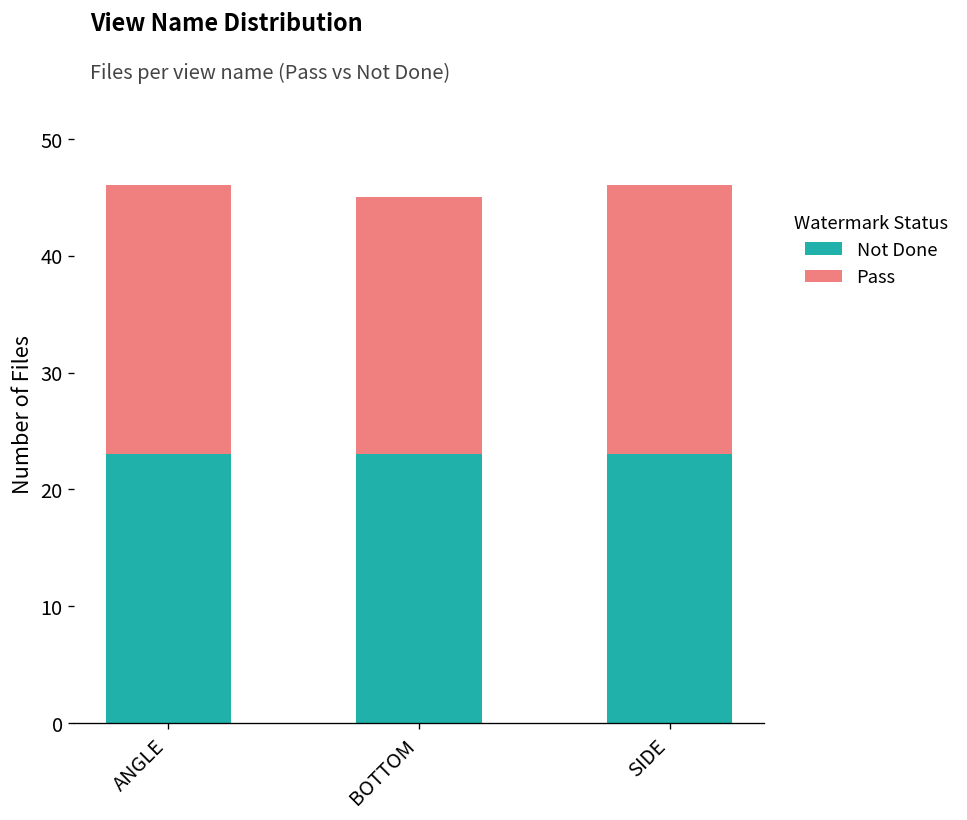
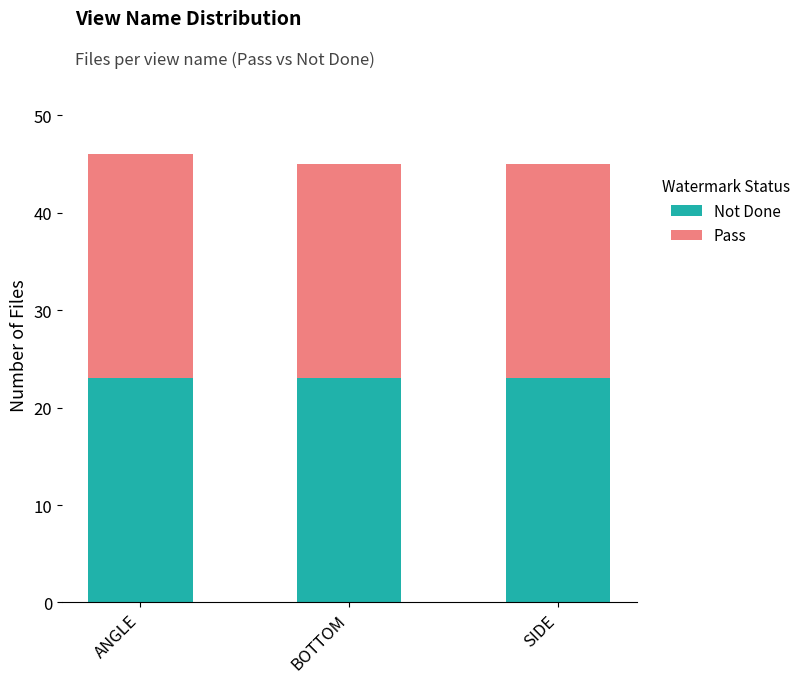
Pass, SIDE: 23 -> 22
